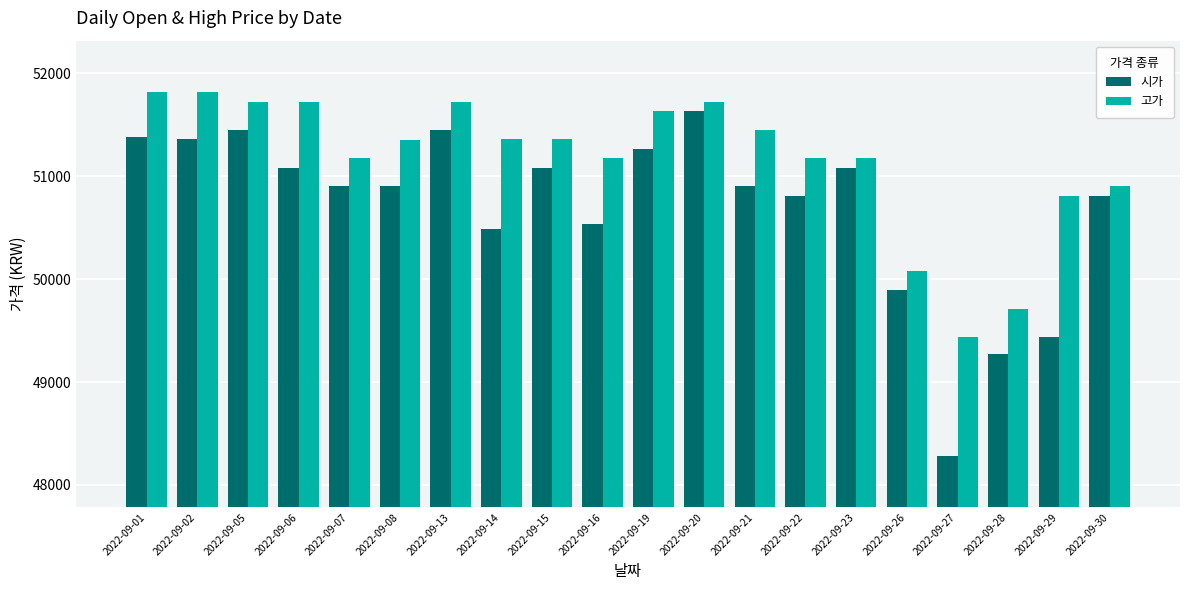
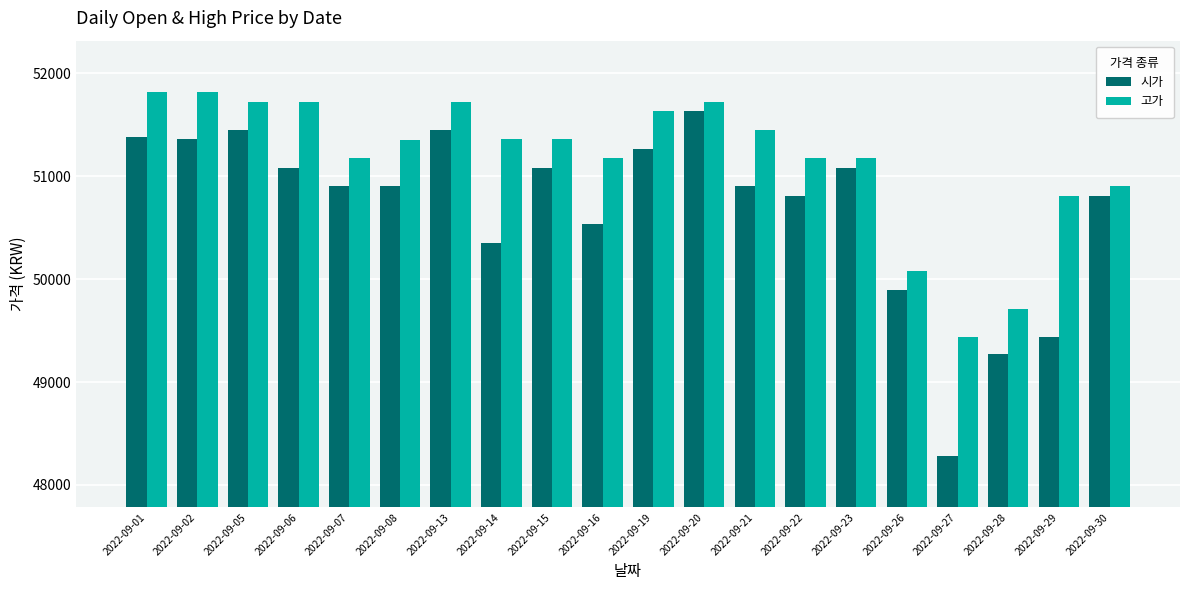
시가, 2022-09-14: 50480 -> 50350
